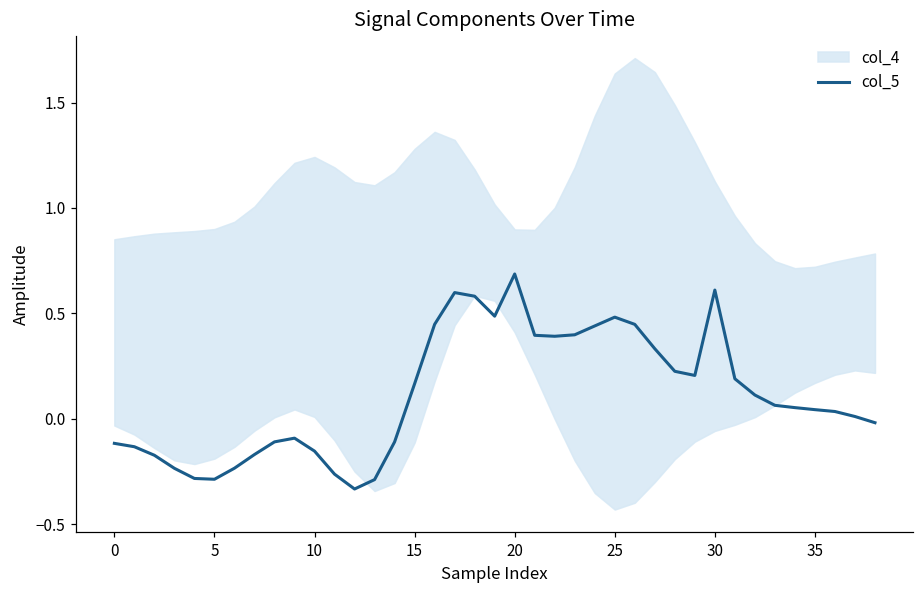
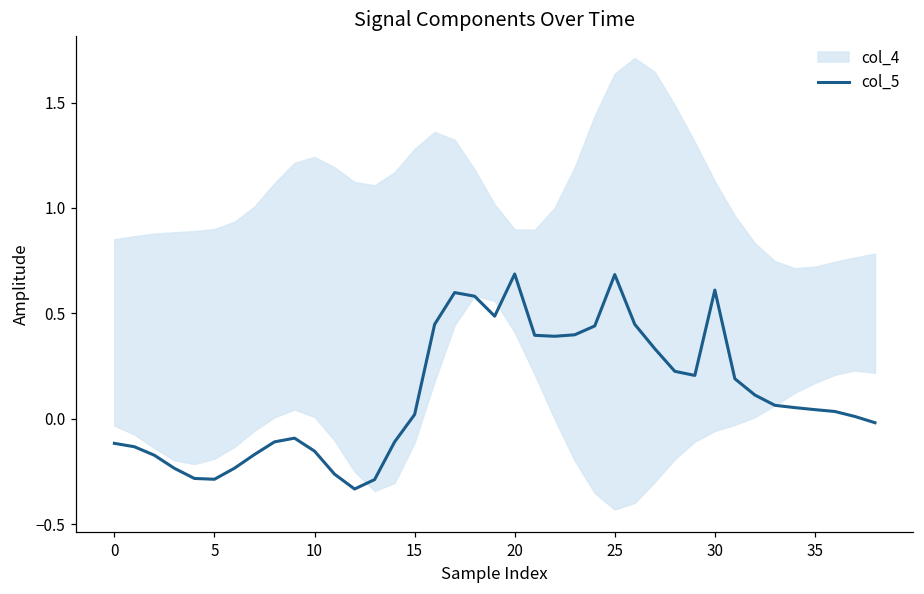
col_5, 15: 0.17 -> 0.02
col_5, 25: 0.48 -> 0.68
